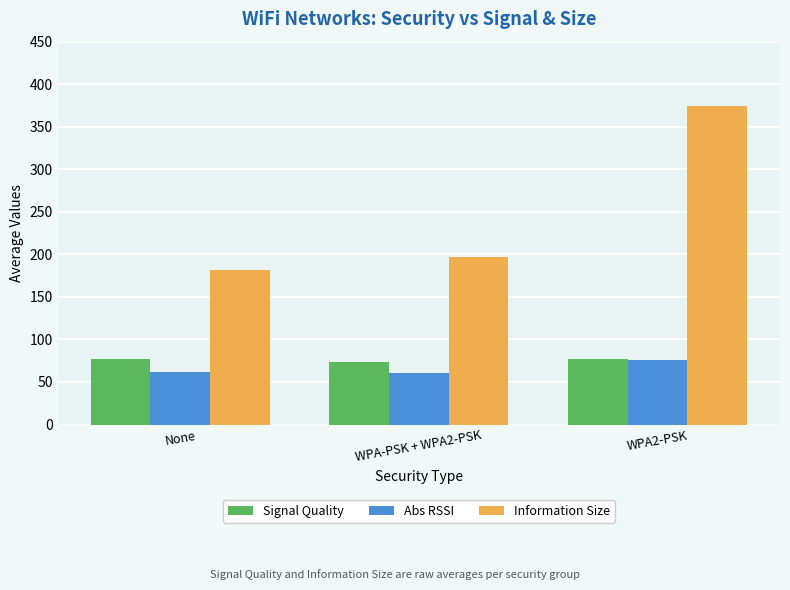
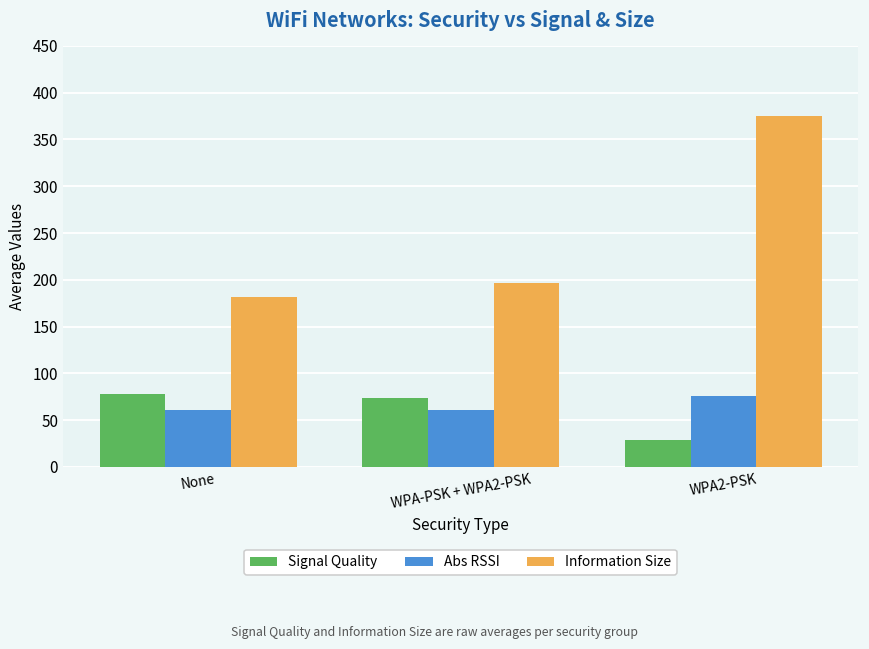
Signal Quality, WPA2-PSK: 80 -> 30
